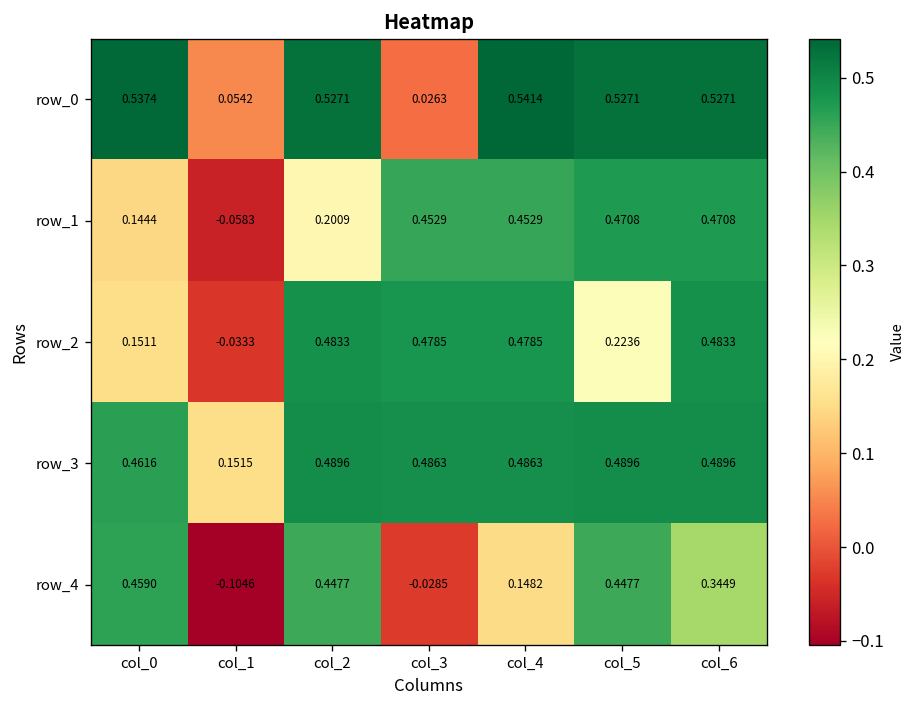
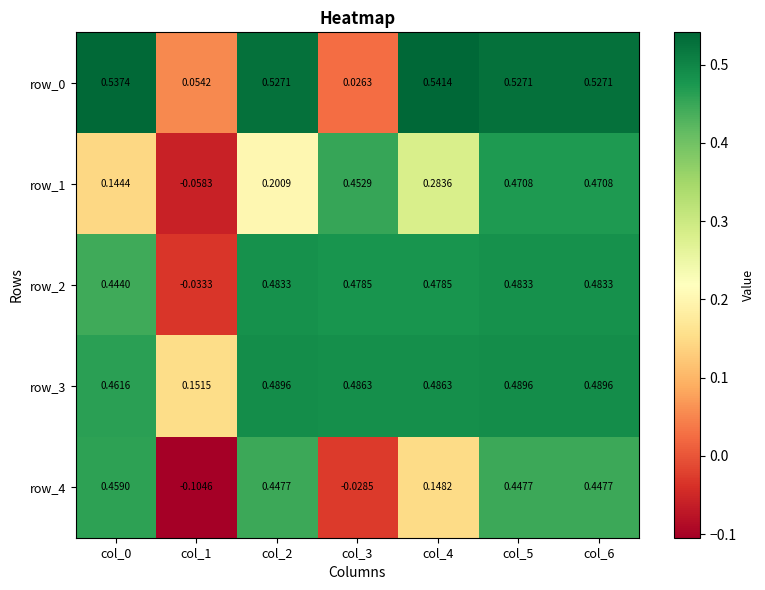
row_1, col_4: 0.4529 -> 0.2836
row_2, col_0: 0.1511 -> 0.4440
row_2, col_5: 0.2236 -> 0.4833
row_4, col_6: 0.3449 -> 0.4477
